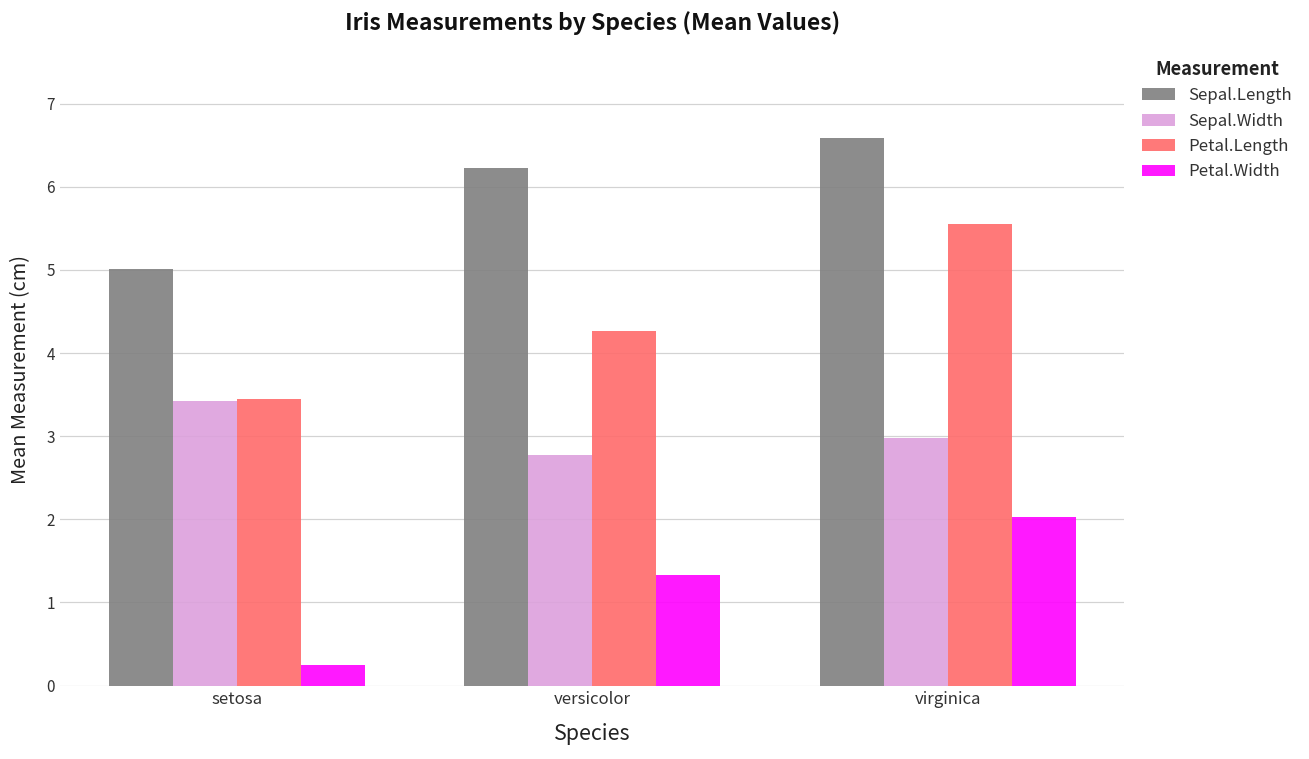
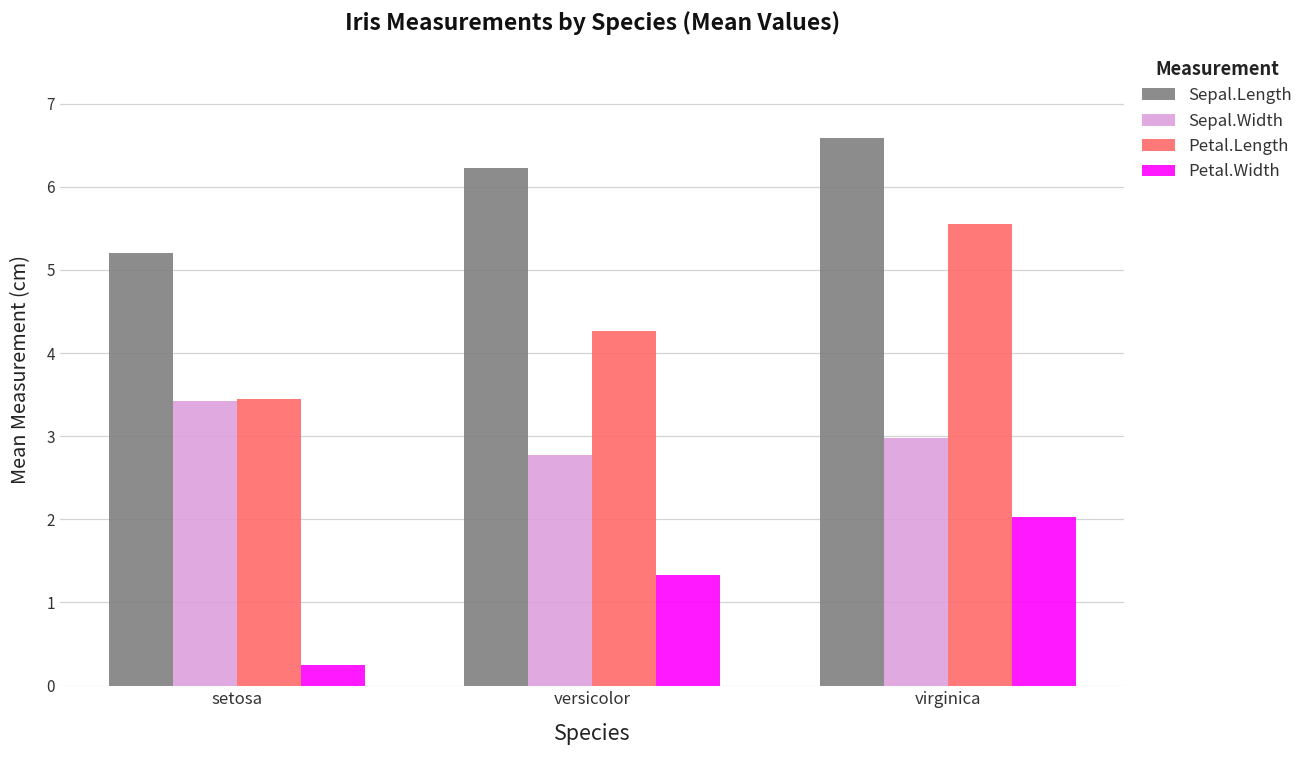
Sepal.Length, setosa: 5.0 -> 5.2
